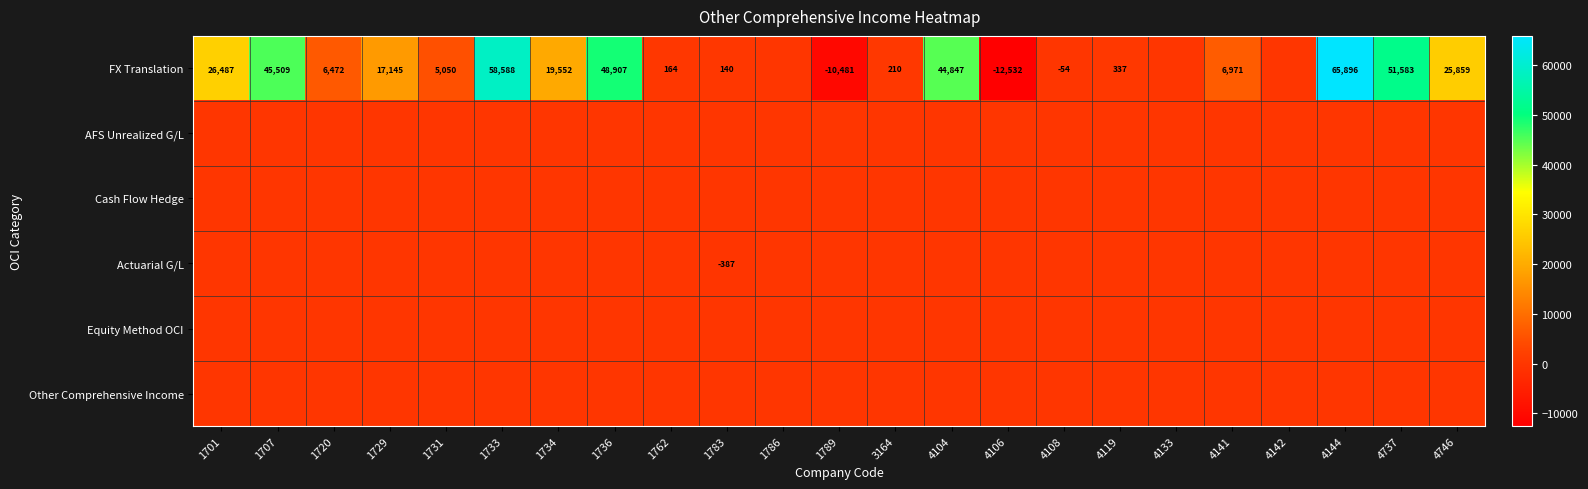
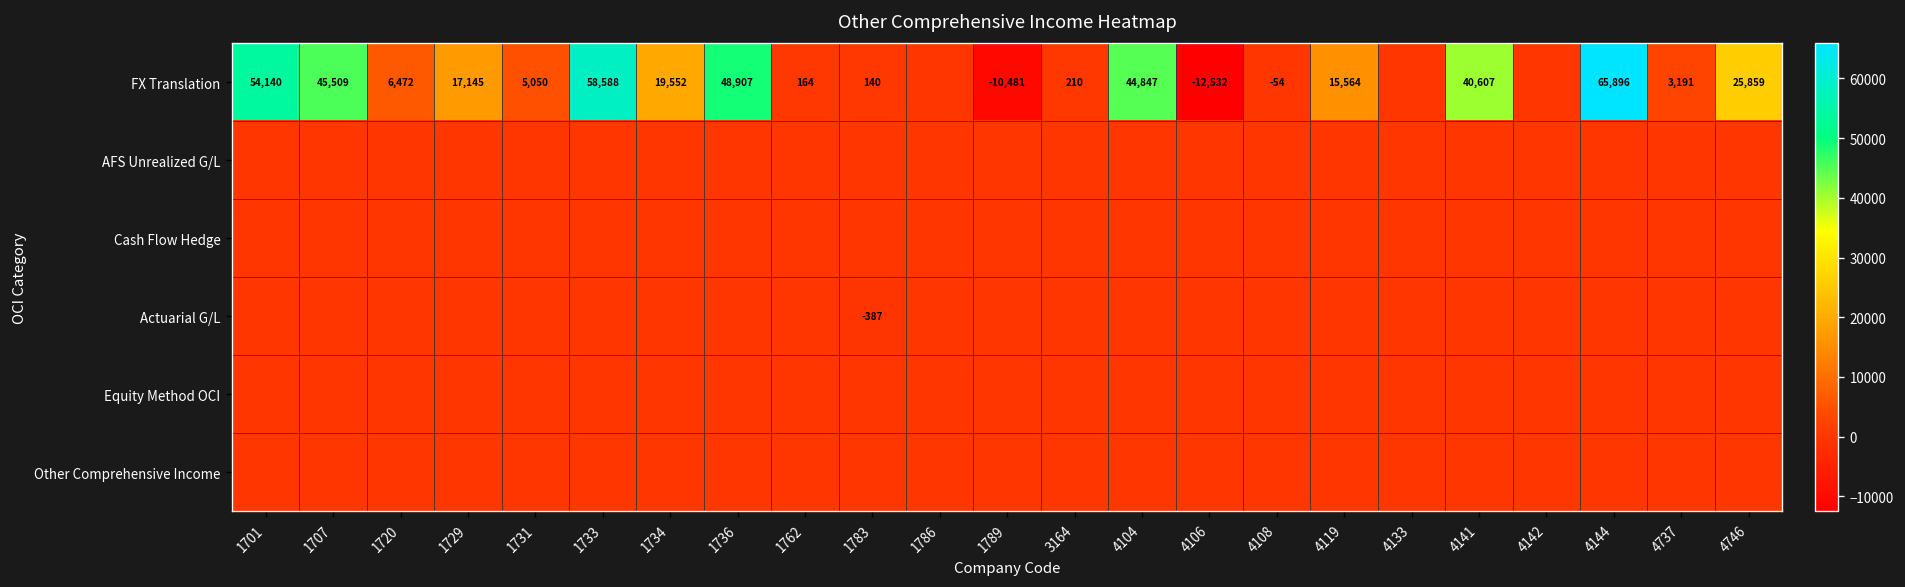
FX Translation, 1701: 26,487 -> 54,140
FX Translation, 4119: 337 -> 15,564
FX Translation, 4141: 6,971 -> 40,607
FX Translation, 4737: 51,583 -> 3,191
